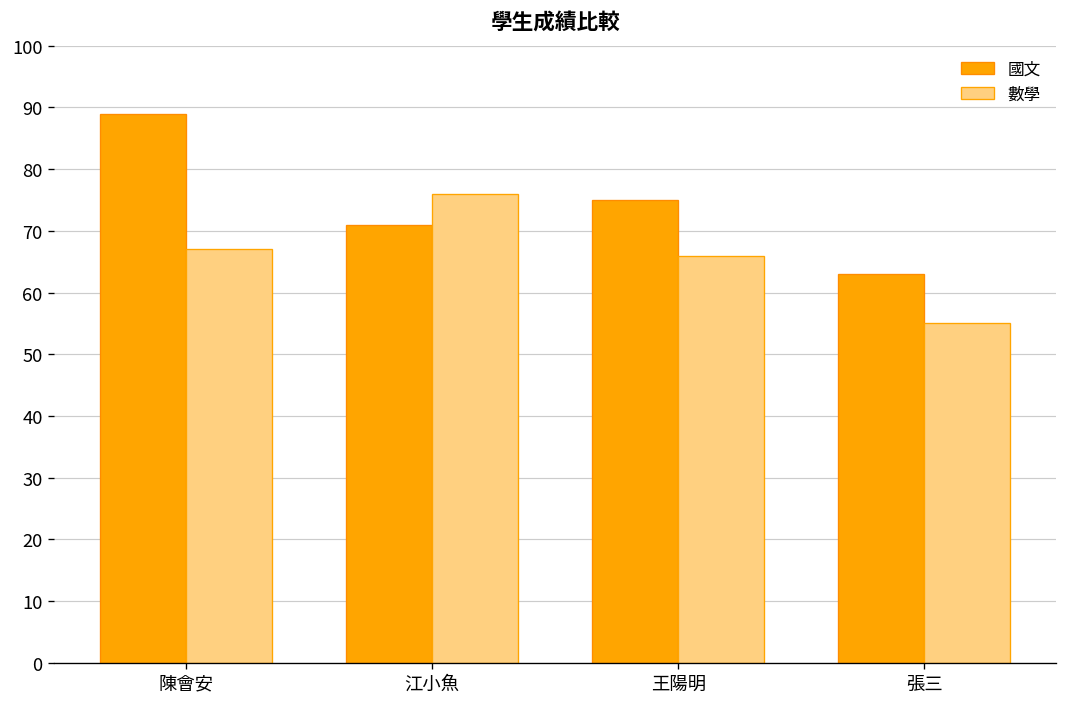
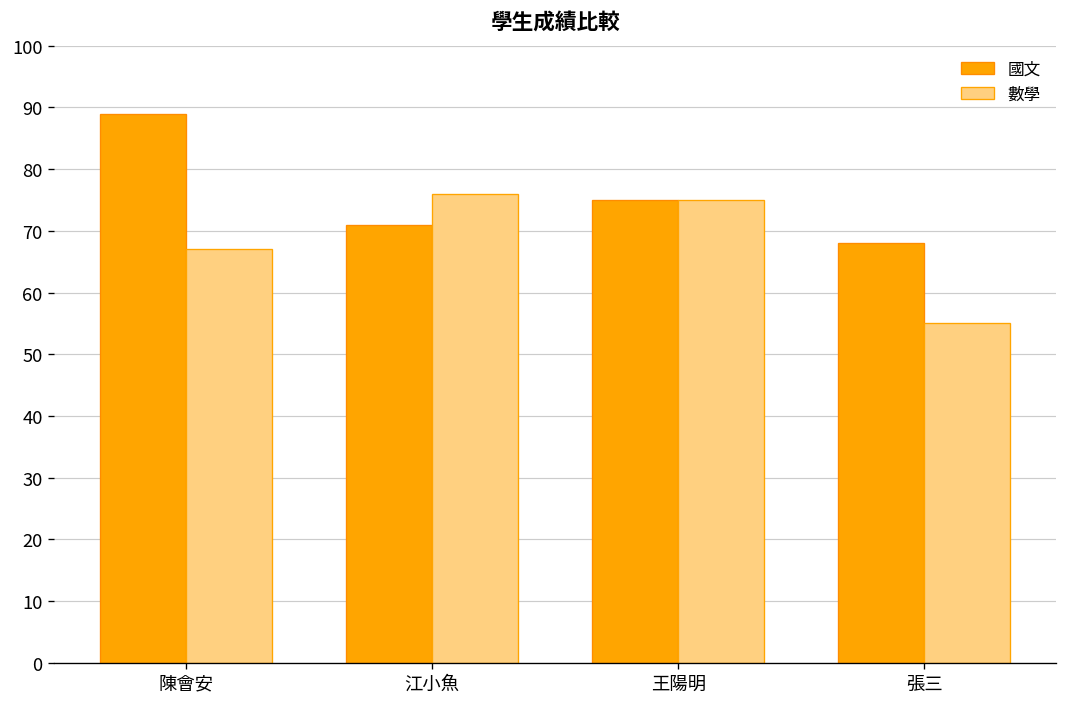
數學, 王陽明: 66 -> 75
國文, 張三: 63 -> 68
